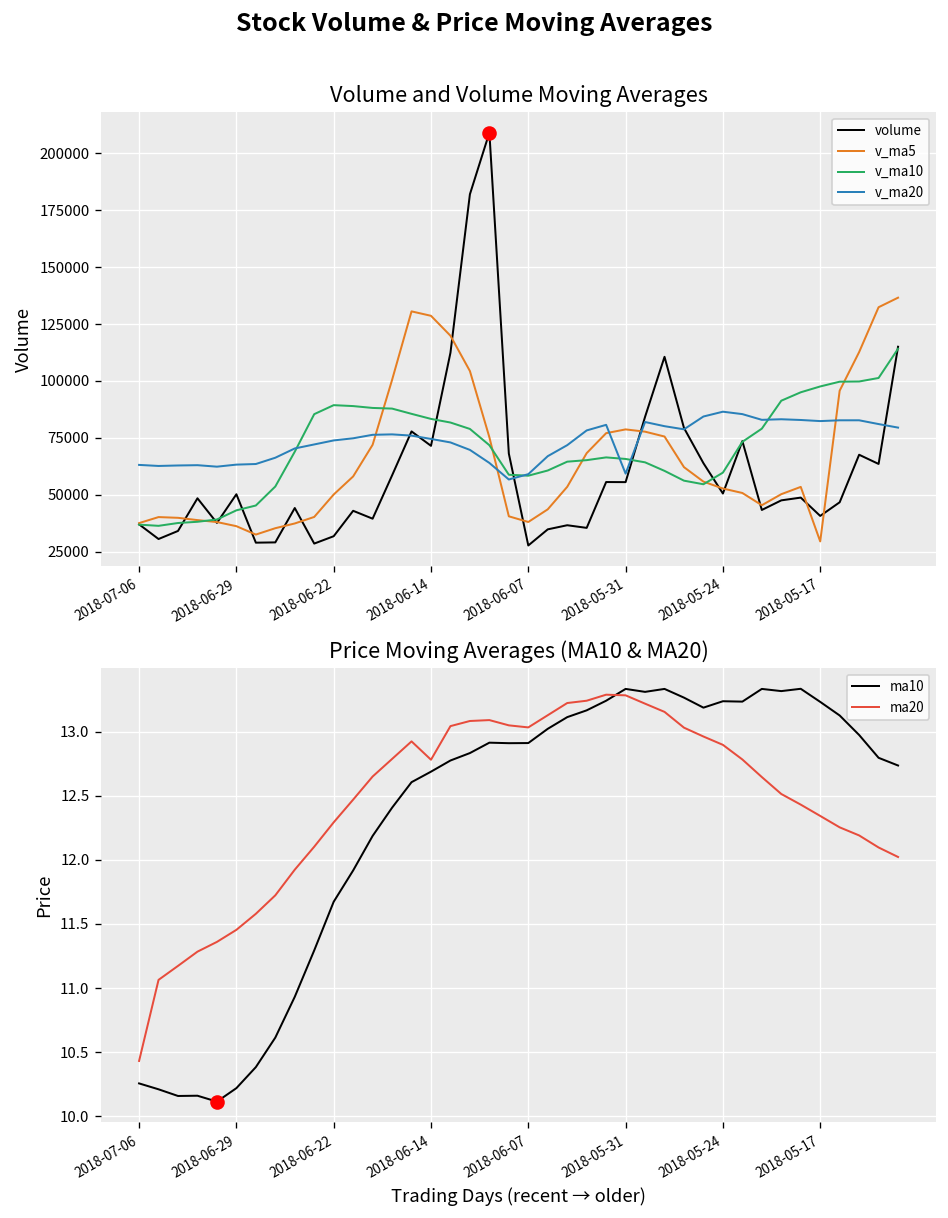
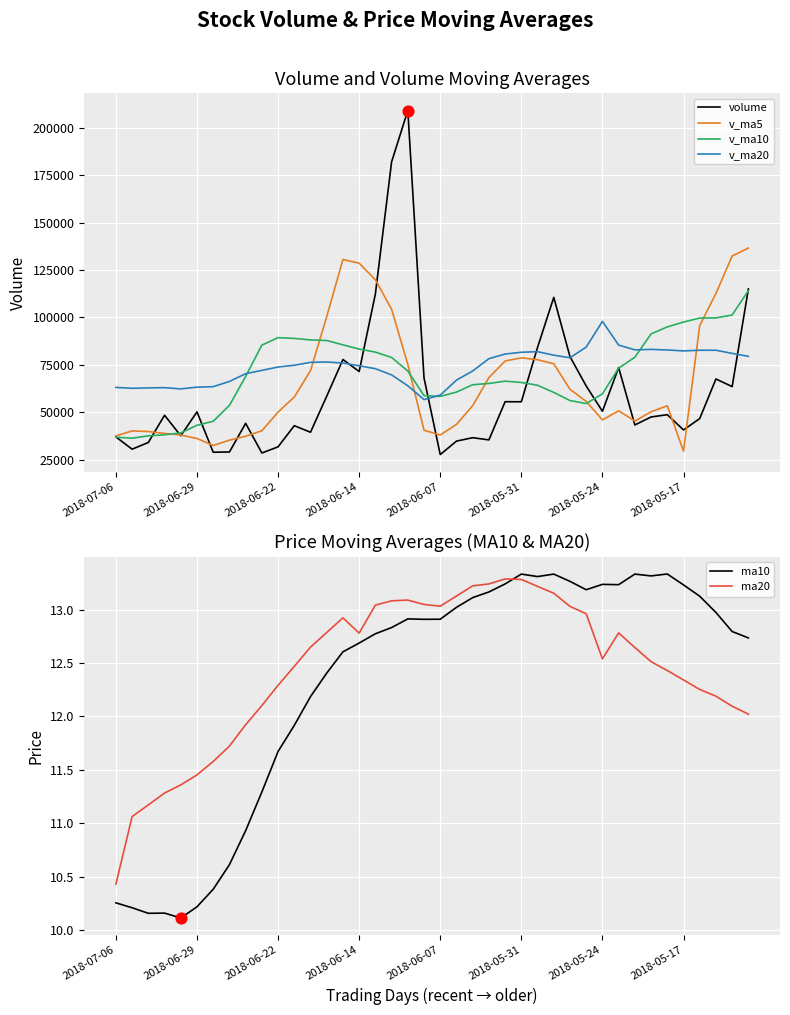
Volume and Volume Moving Averages, v_ma20, 2018-05-31: 59000 -> 82000
Volume and Volume Moving Averages, v_ma5, 2018-05-24: 53000 -> 46000
Volume and Volume Moving Averages, v_ma20, 2018-05-24: 87000 -> 98000
Price Moving Averages (MA10 & MA20), ma20, 2018-05-24: 12.90 -> 12.54
